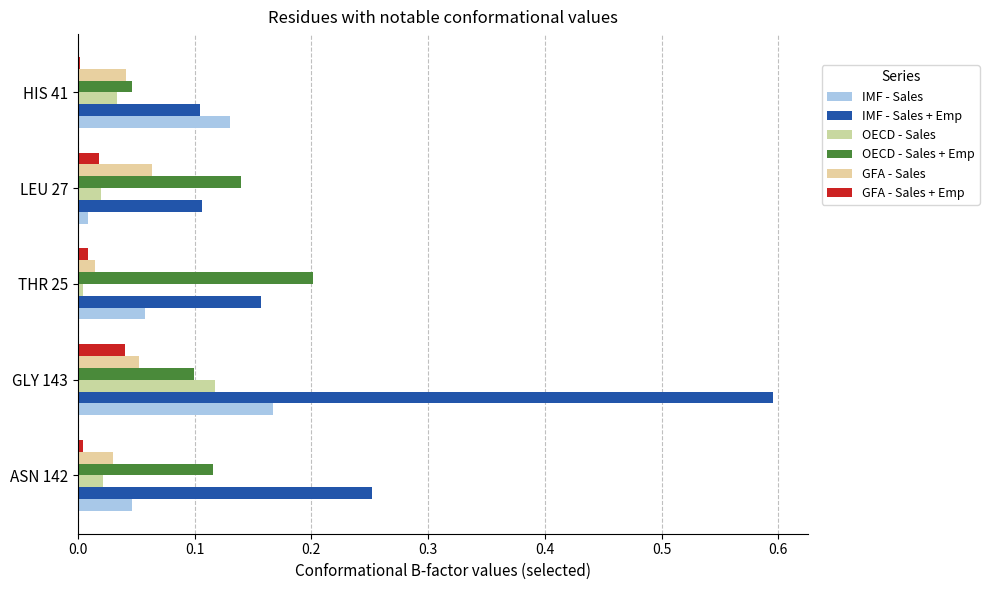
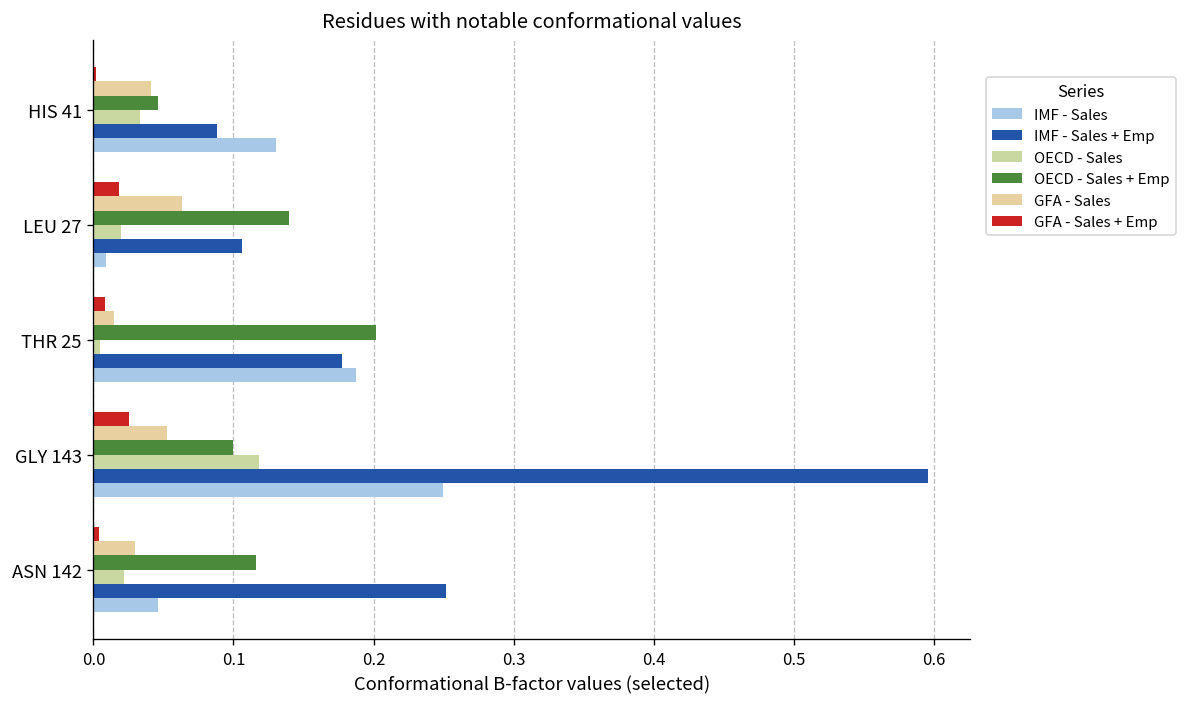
IMF - Sales + Emp, HIS 41: 0.105 -> 0.088
IMF - Sales + Emp, THR 25: 0.157 -> 0.177
IMF - Sales, THR 25: 0.058 -> 0.187
GFA - Sales + Emp, GLY 143: 0.041 -> 0.026
IMF - Sales, GLY 143: 0.167 -> 0.250
